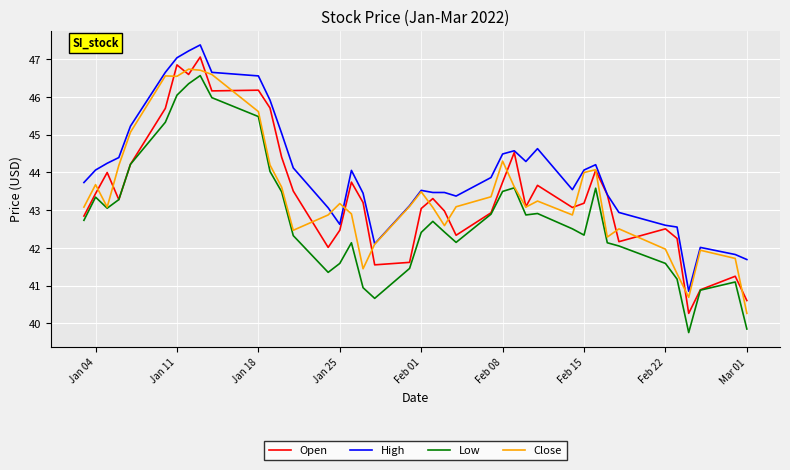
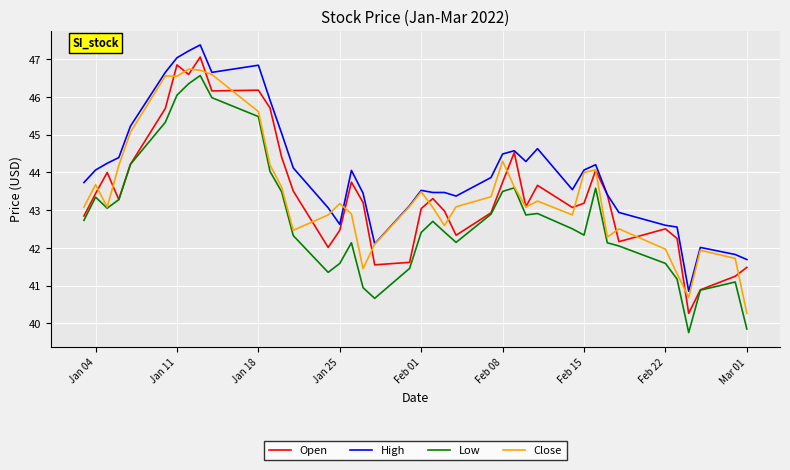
High, Jan 18: 46.6 -> 46.8
Open, Mar 01: 40.6 -> 41.5
